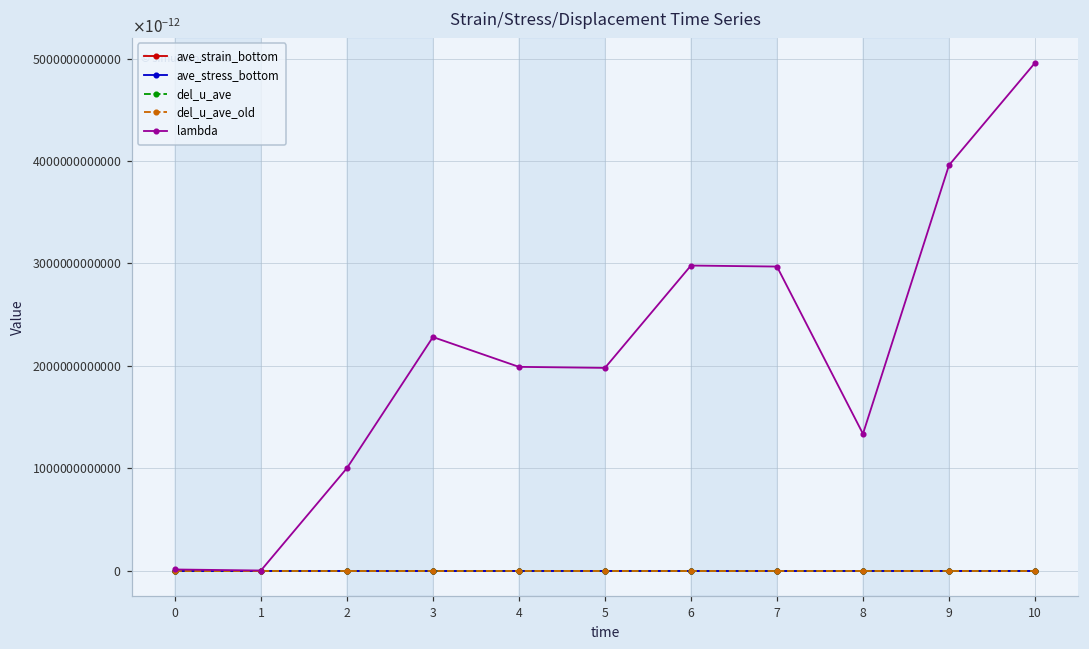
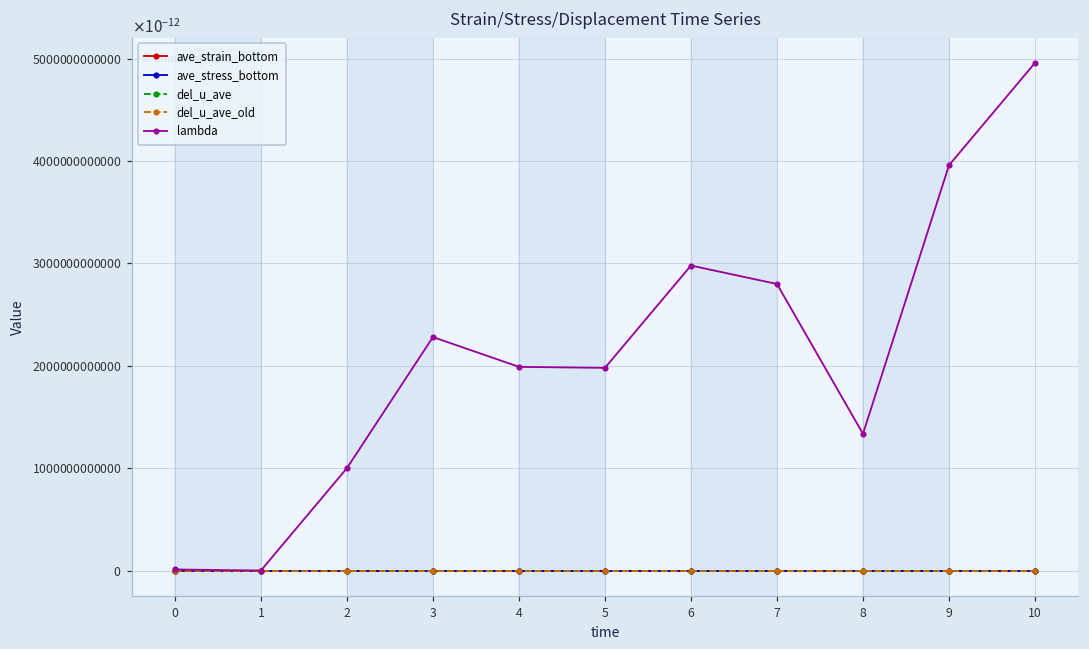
lambda, 7: 3.0 -> 2.8
